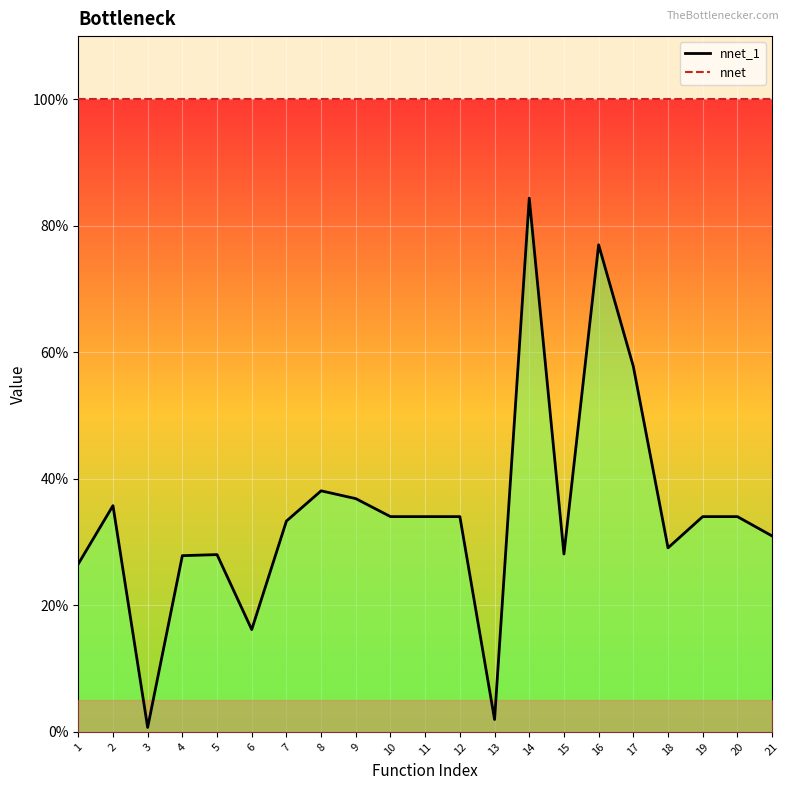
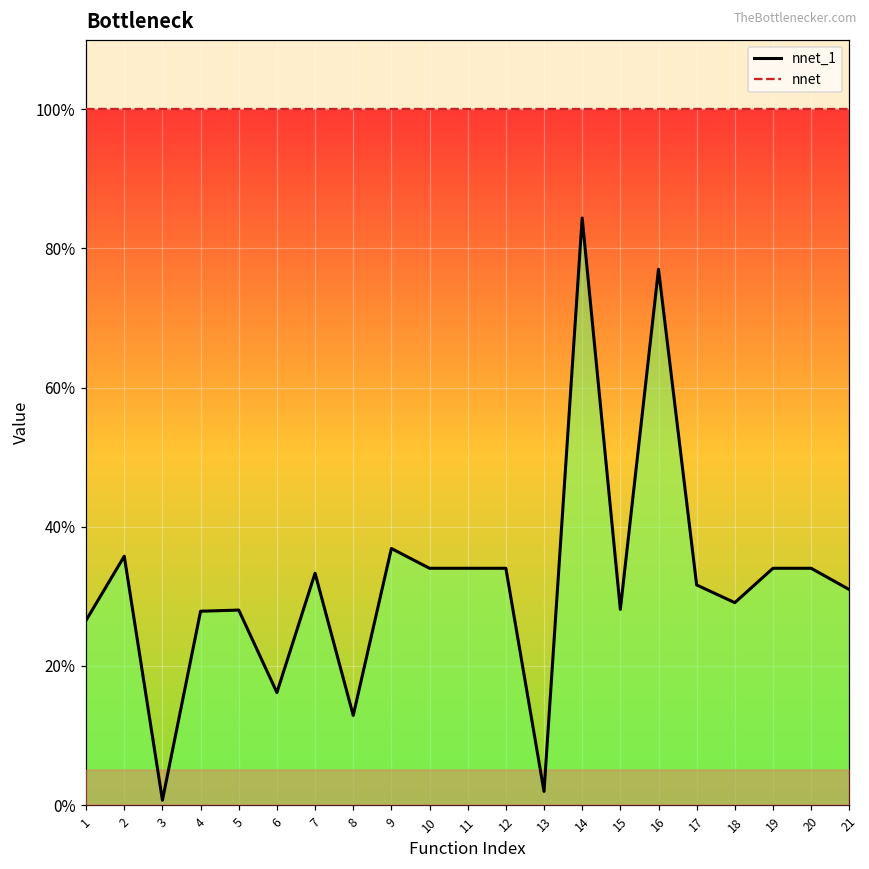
nnet_1, 8: 38% -> 13%
nnet_1, 17: 58% -> 32%
